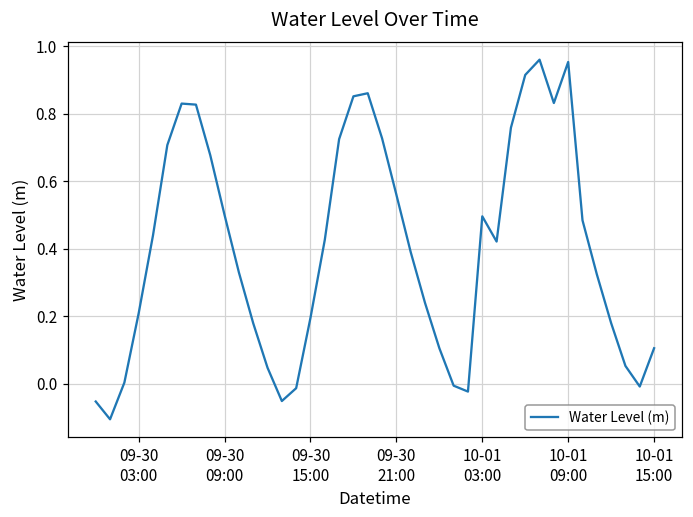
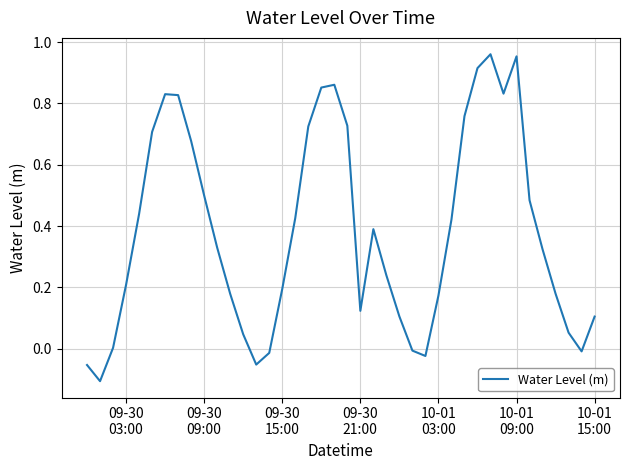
09-30 21:00: 0.56 -> 0.12
10-01 03:00: 0.50 -> 0.17
